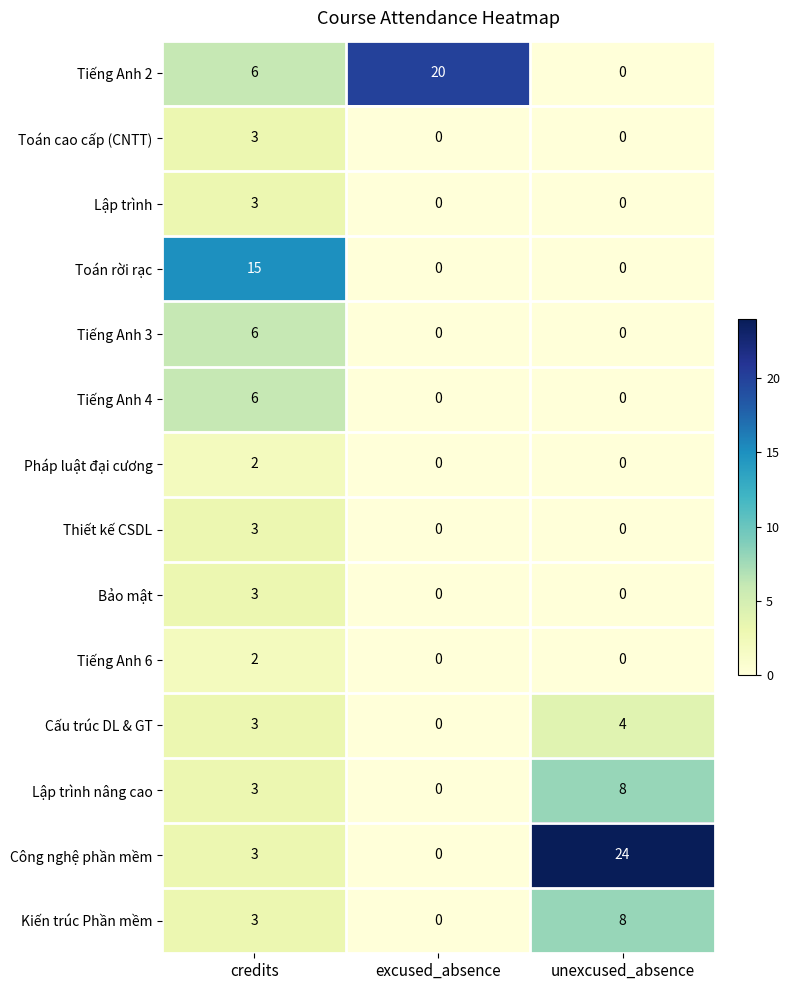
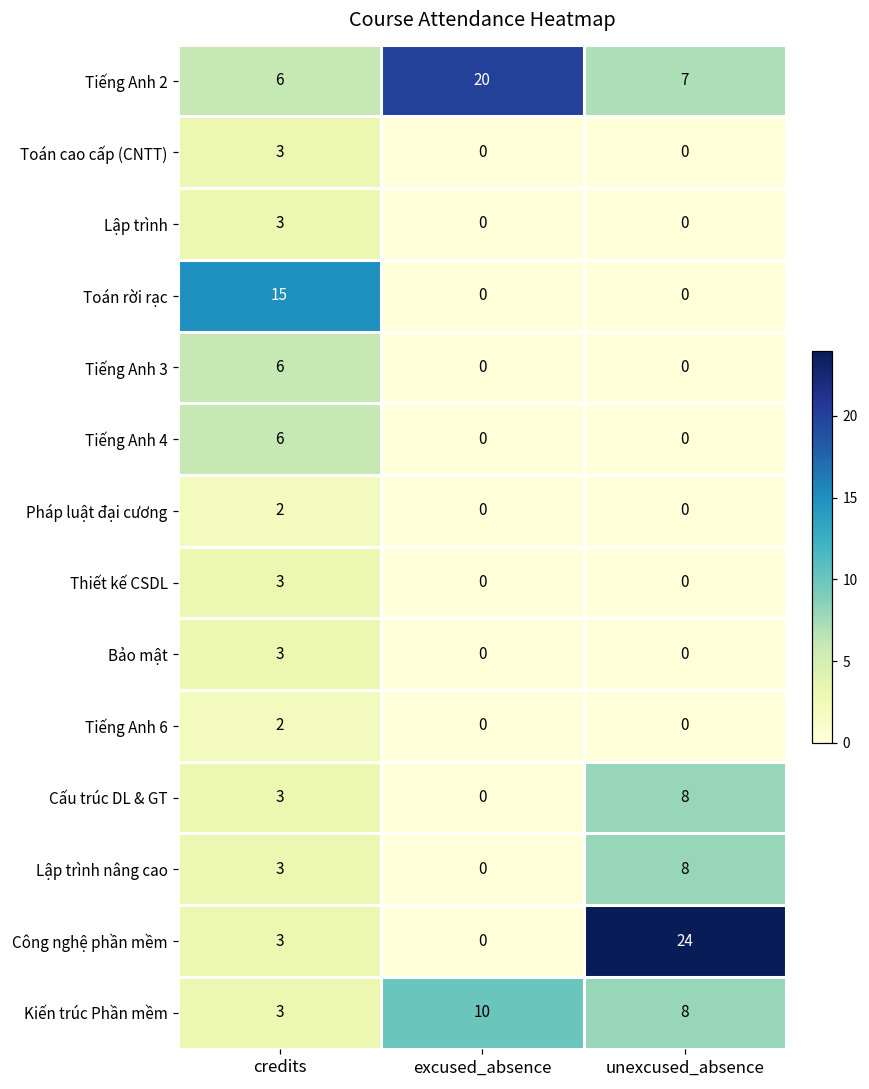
Tiếng Anh 2, unexcused_absence: 0 -> 7
Cấu trúc DL & GT, unexcused_absence: 4 -> 8
Kiến trúc Phần mềm, excused_absence: 0 -> 10
